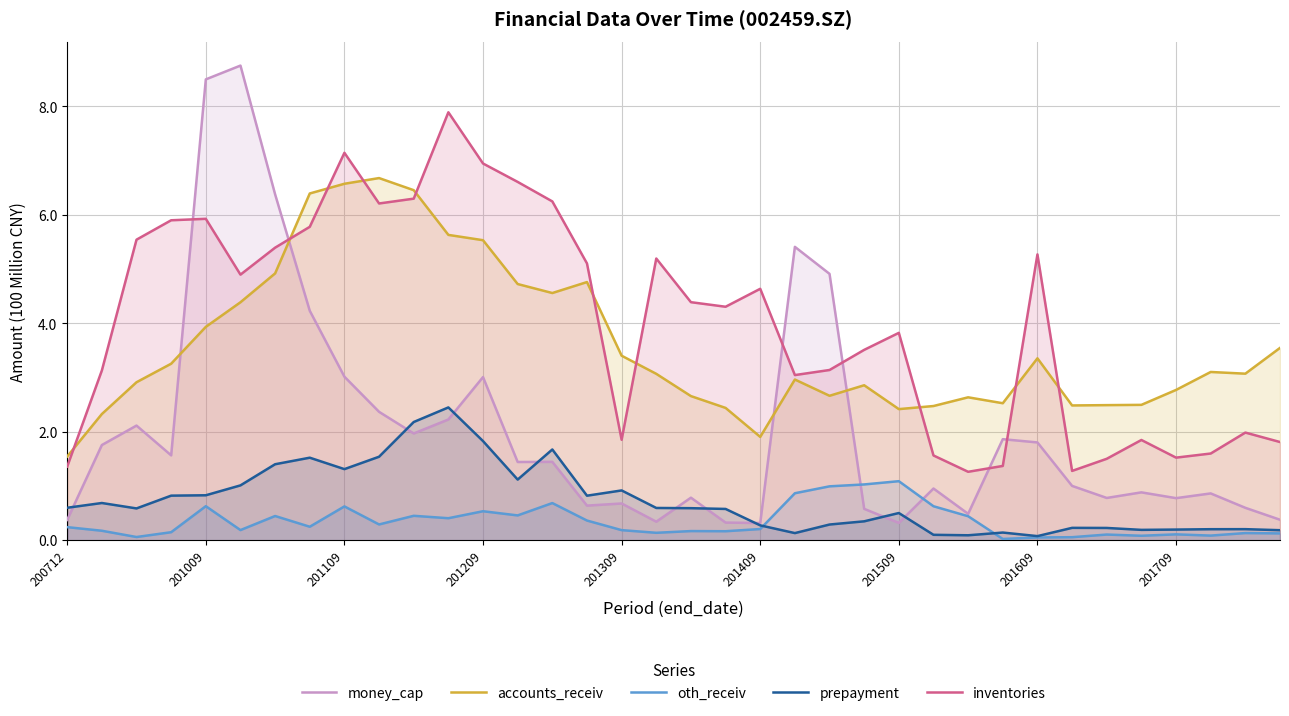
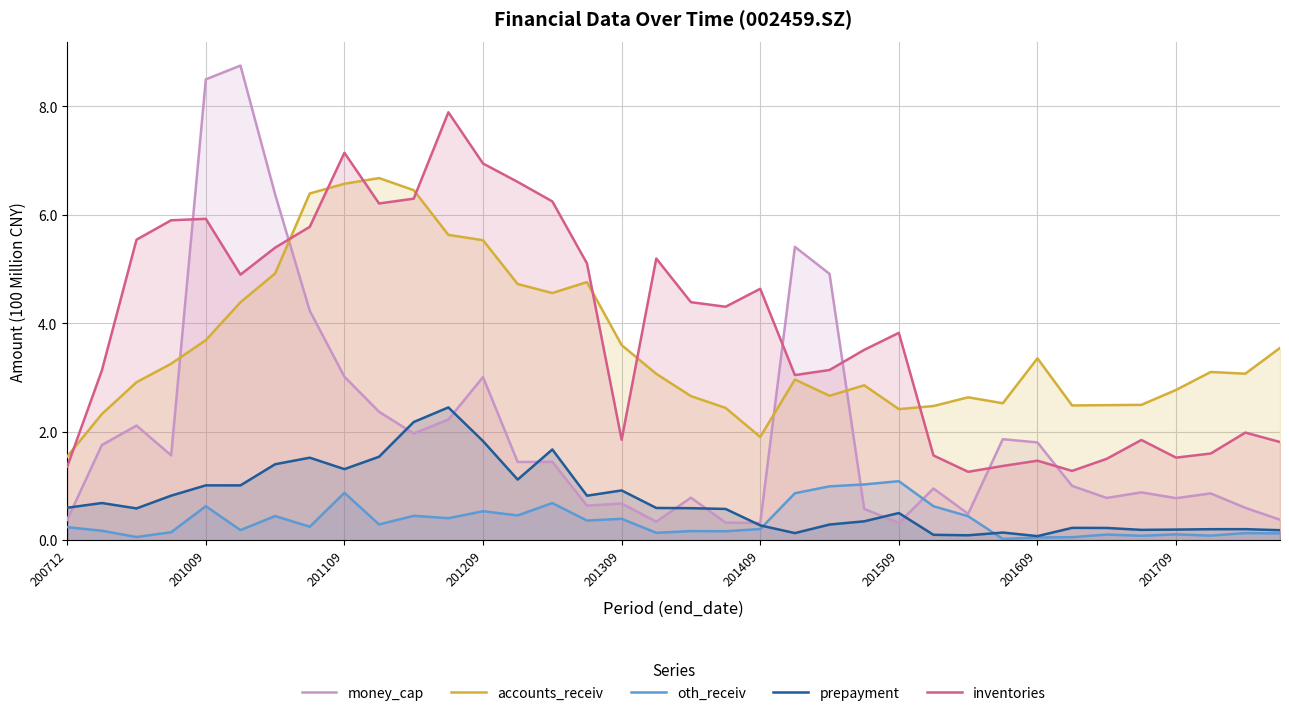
accounts_receiv, 201009: 3.9 -> 3.7
prepayment, 201009: 0.8 -> 1.0
oth_receiv, 201109: 0.6 -> 0.9
accounts_receiv, 201309: 3.4 -> 3.6
oth_receiv, 201309: 0.2 -> 0.4
inventories, 201609: 5.3 -> 1.5
